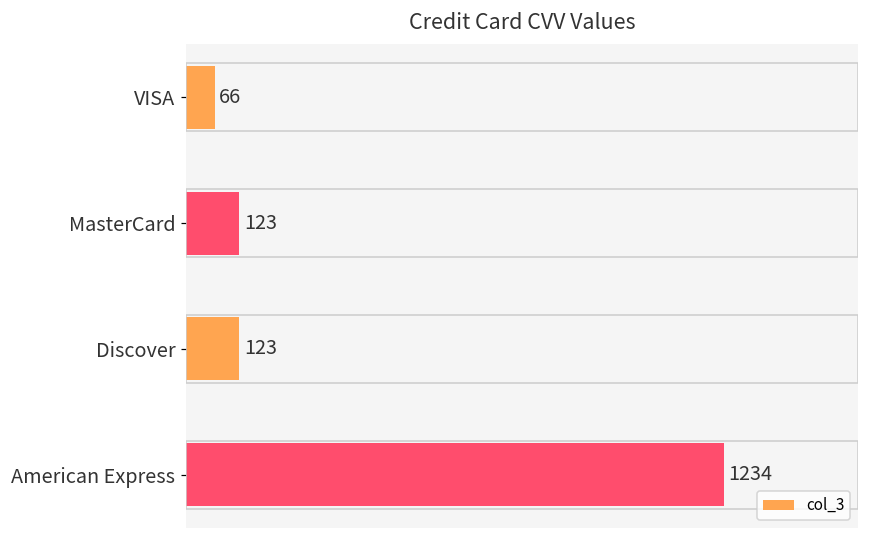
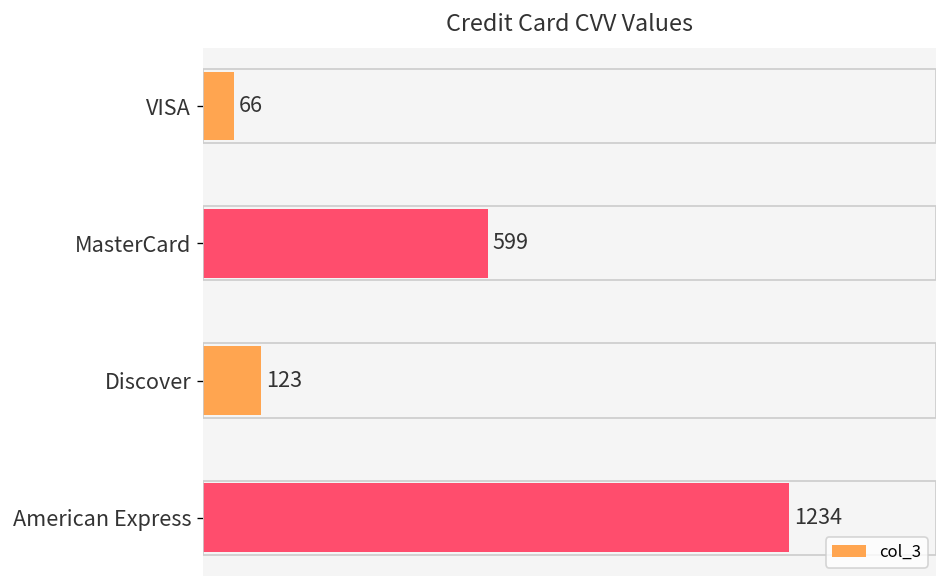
MasterCard: 123 -> 599
